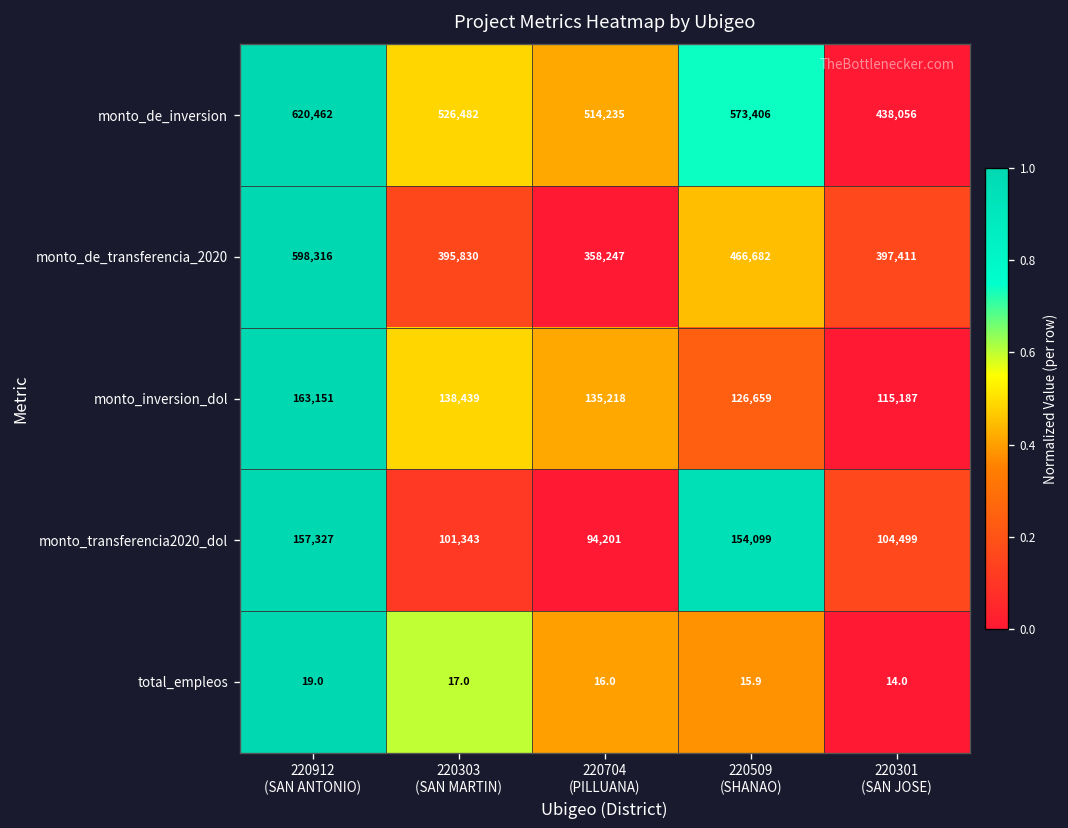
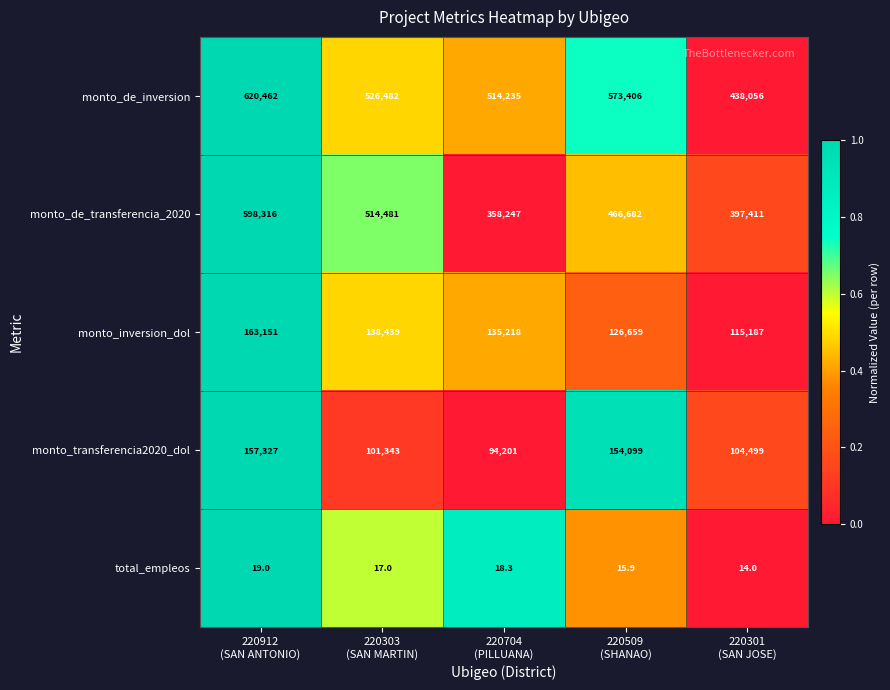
monto_de_transferencia_2020, 220303 (SAN MARTIN): 395,830 -> 514,481
total_empleos, 220704 (PILLUANA): 16.0 -> 18.3
